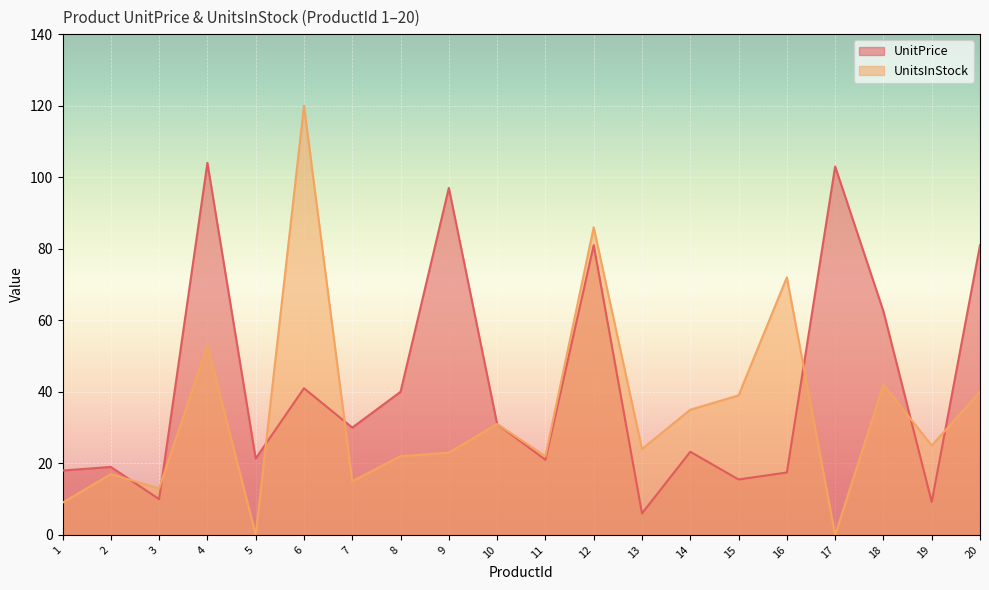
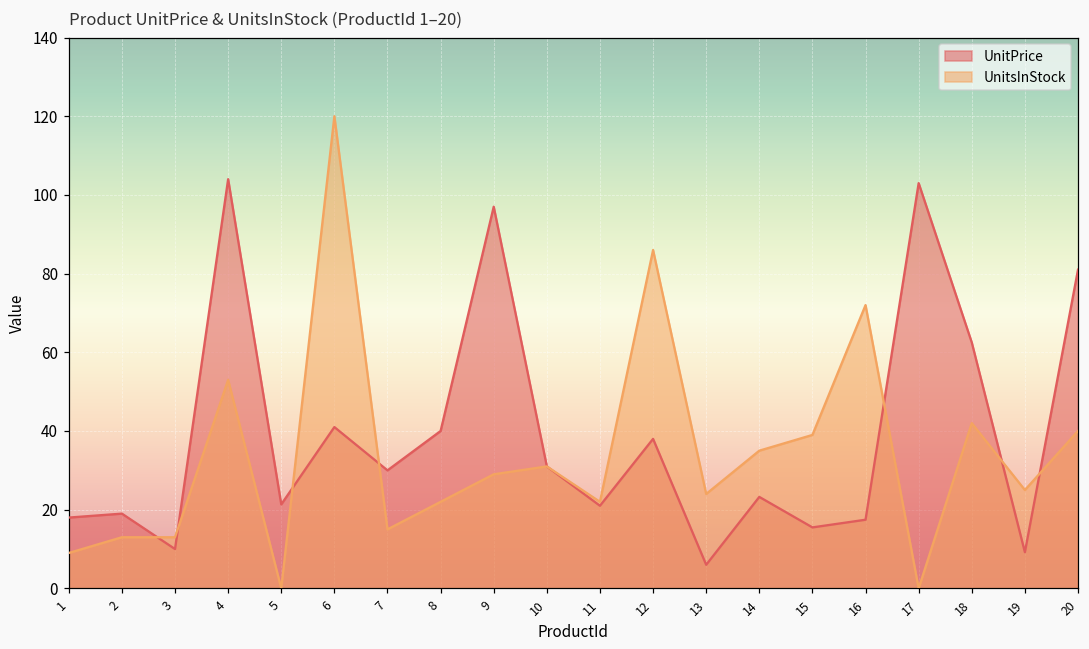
UnitsInStock, 2: 17 -> 13
UnitsInStock, 9: 23 -> 29
UnitPrice, 12: 81 -> 38
